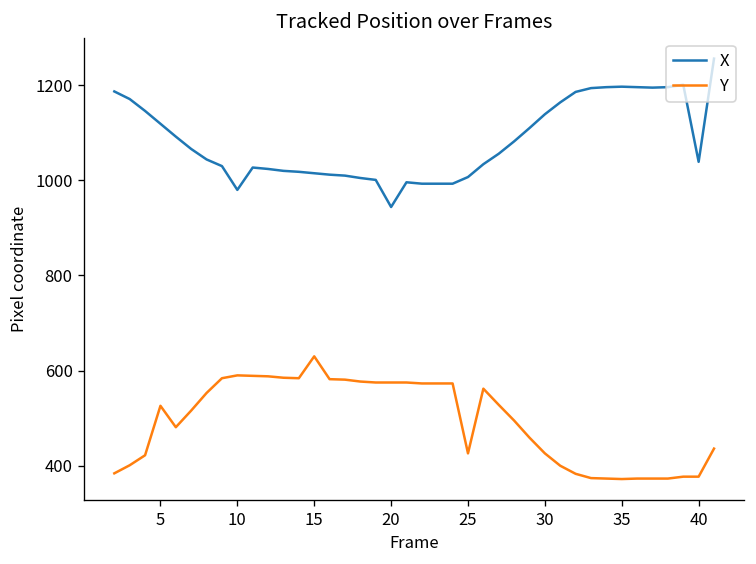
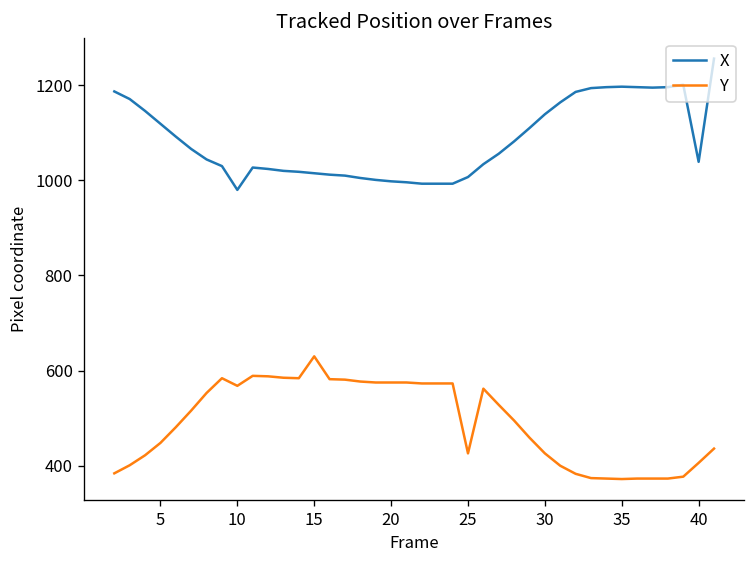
Y, 5: 530 -> 450
Y, 10: 590 -> 570
X, 20: 940 -> 1000
Y, 40: 380 -> 410
